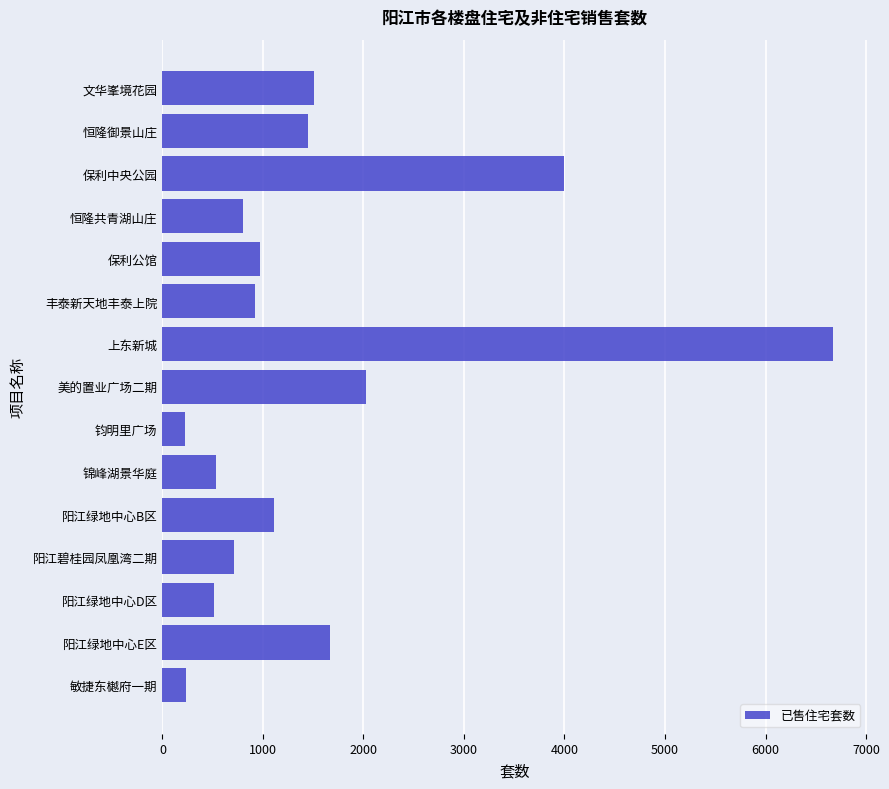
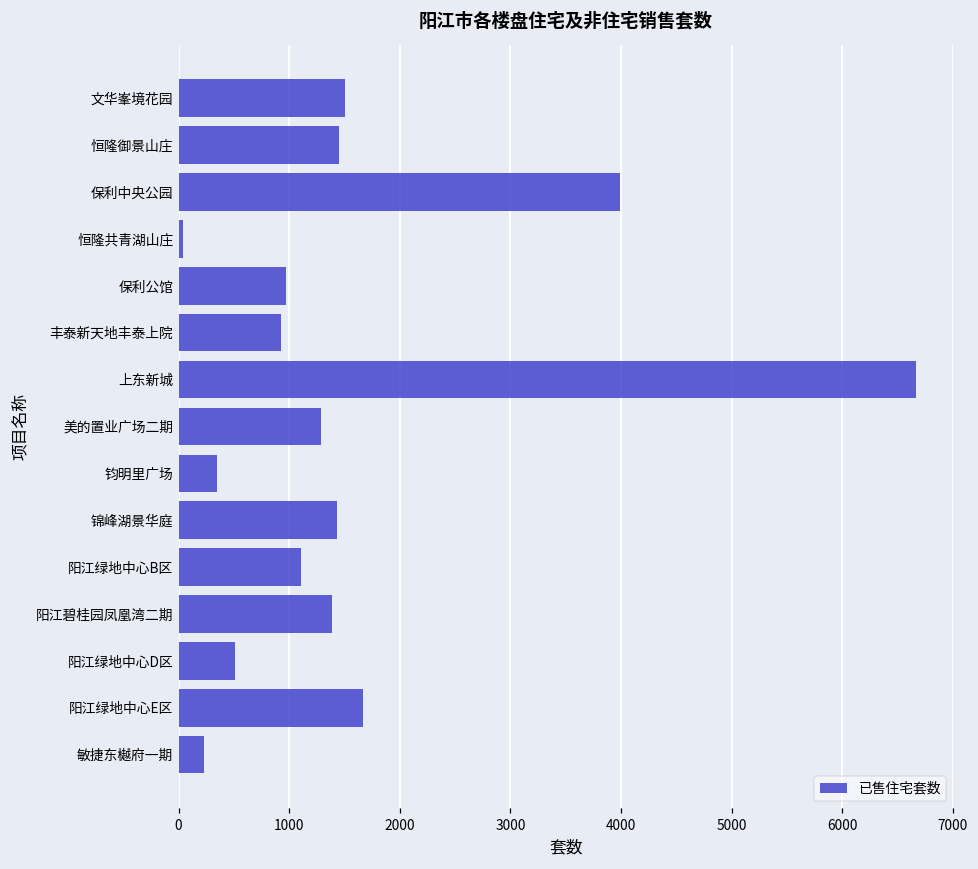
恒隆共青湖山庄: 800 -> 40
美的置业广场二期: 2030 -> 1280
钧明里广场: 230 -> 350
锦峰湖景华庭: 530 -> 1440
阳江碧桂园凤凰湾二期: 720 -> 1390
